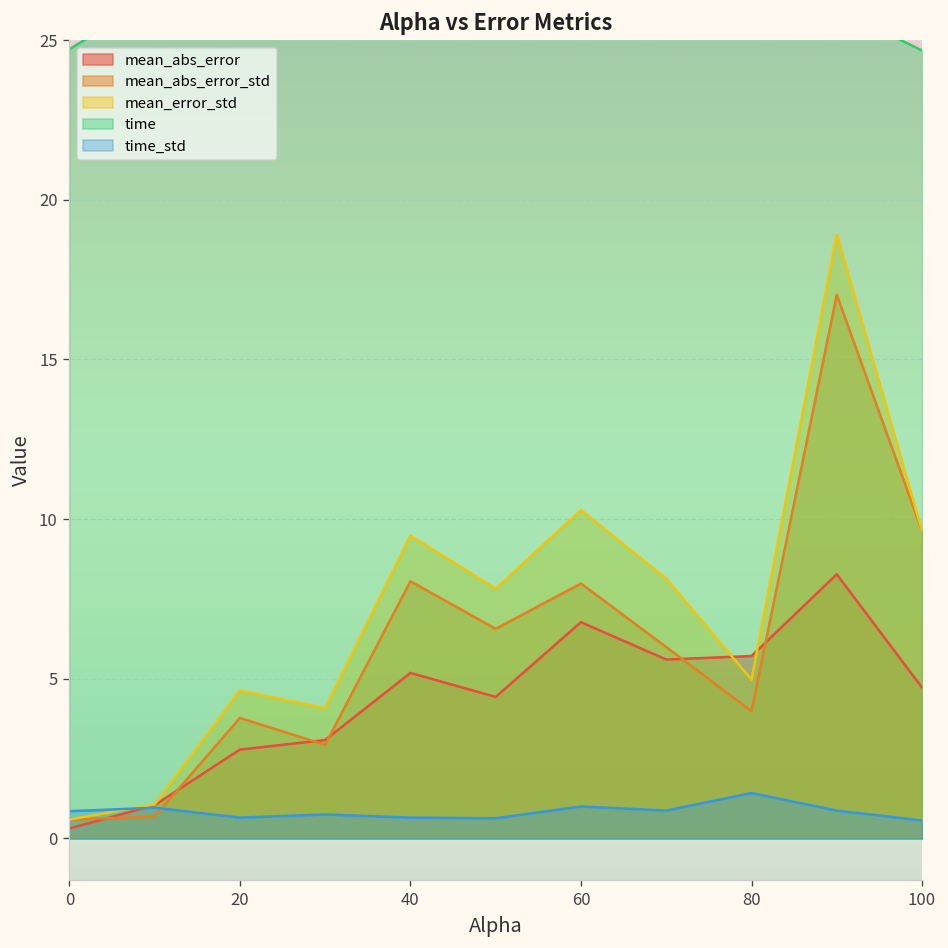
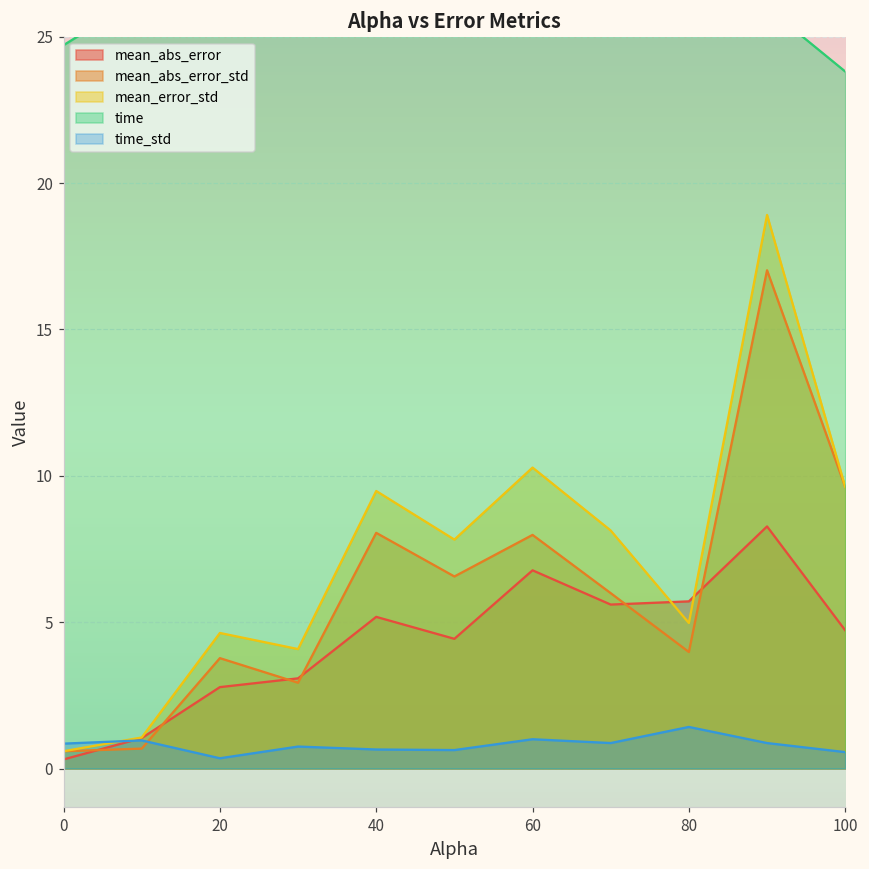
time_std, 20: 0.7 -> 0.4
time, 100: 24.7 -> 23.8
